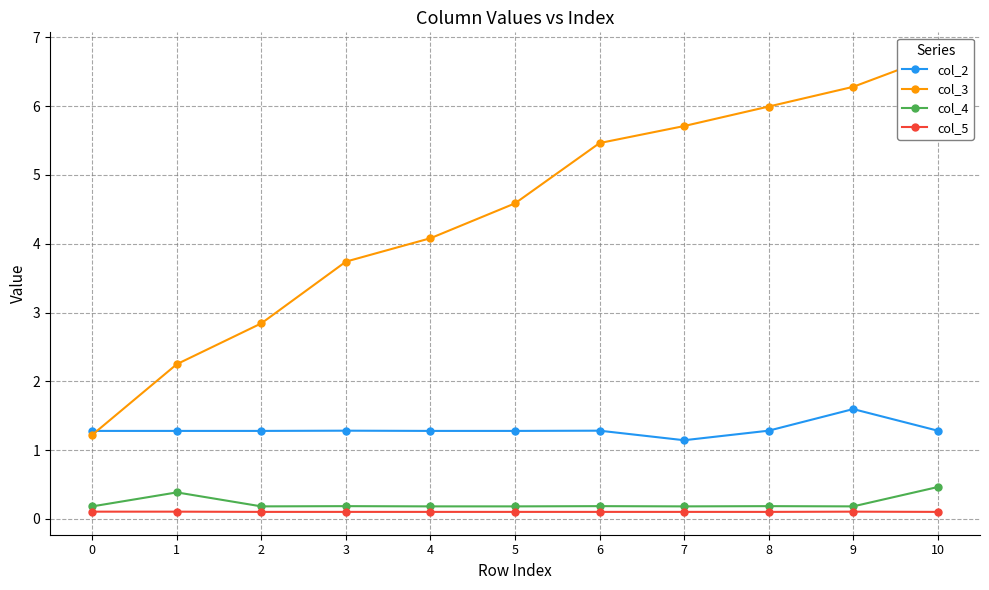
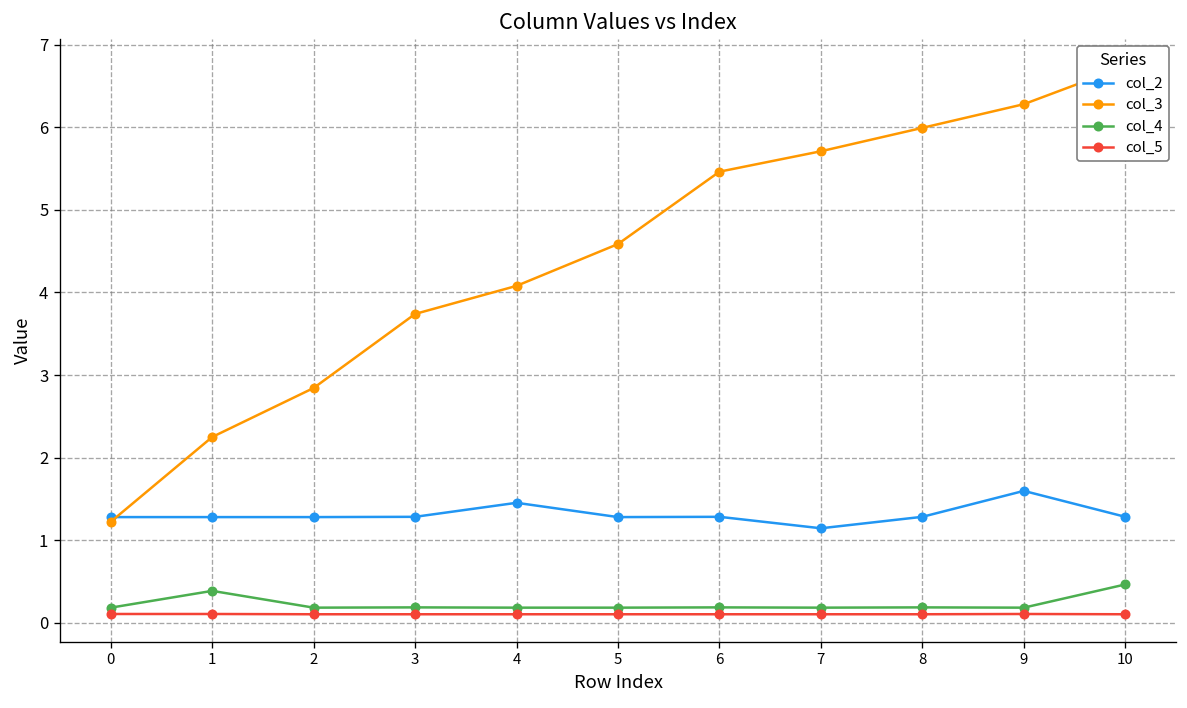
col_2, 4: 1.3 -> 1.5
